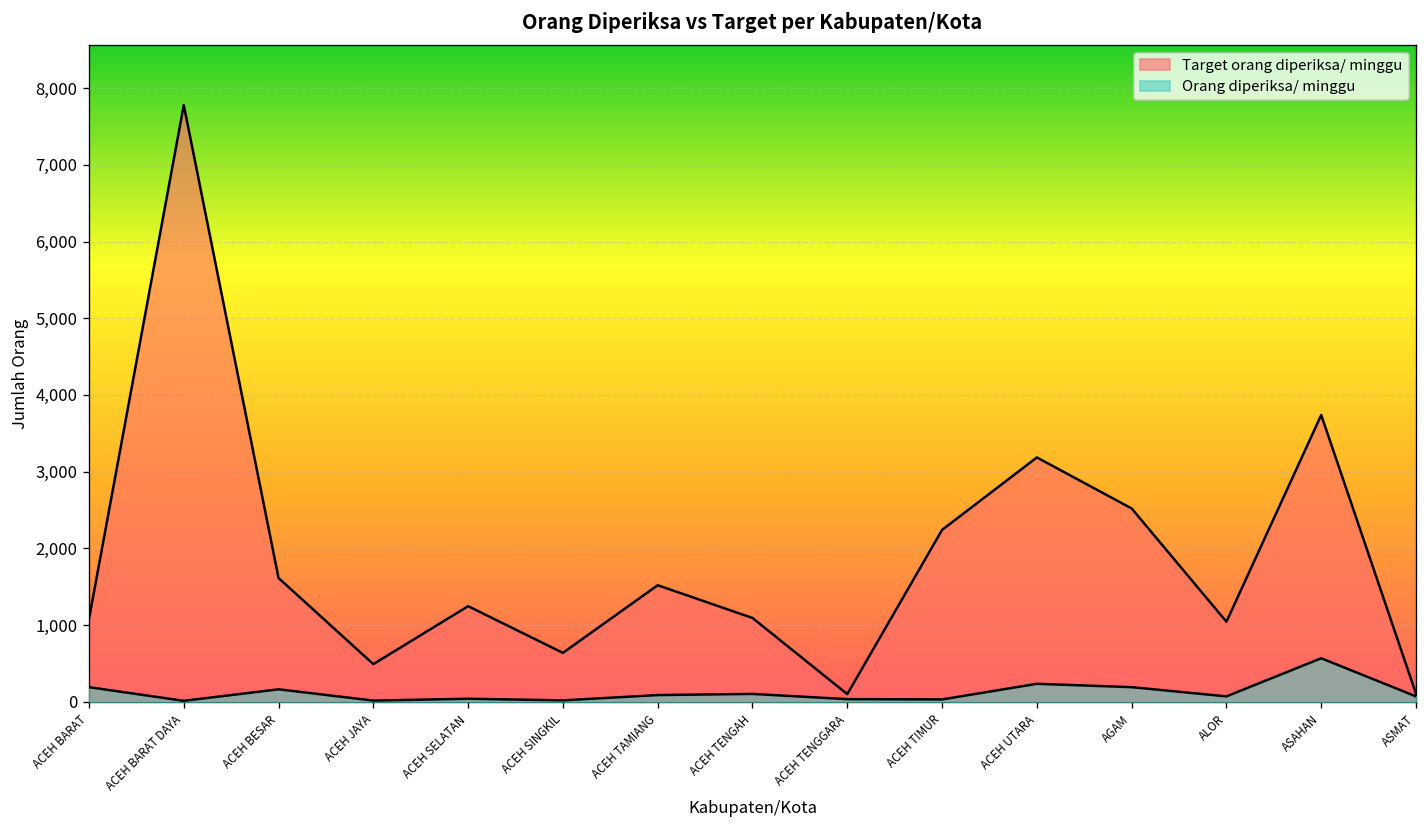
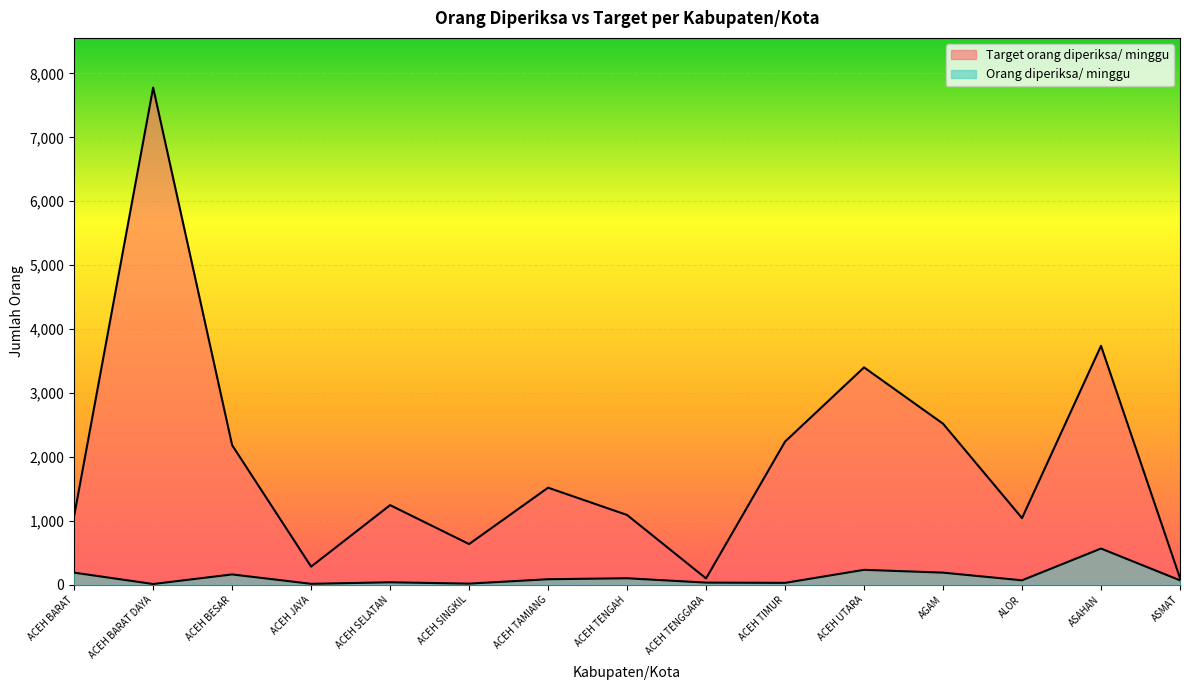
Target orang diperiksa/ minggu, ACEH BESAR: 1,600 -> 2,200
Target orang diperiksa/ minggu, ACEH JAYA: 500 -> 300
Target orang diperiksa/ minggu, ACEH UTARA: 3,200 -> 3,400
